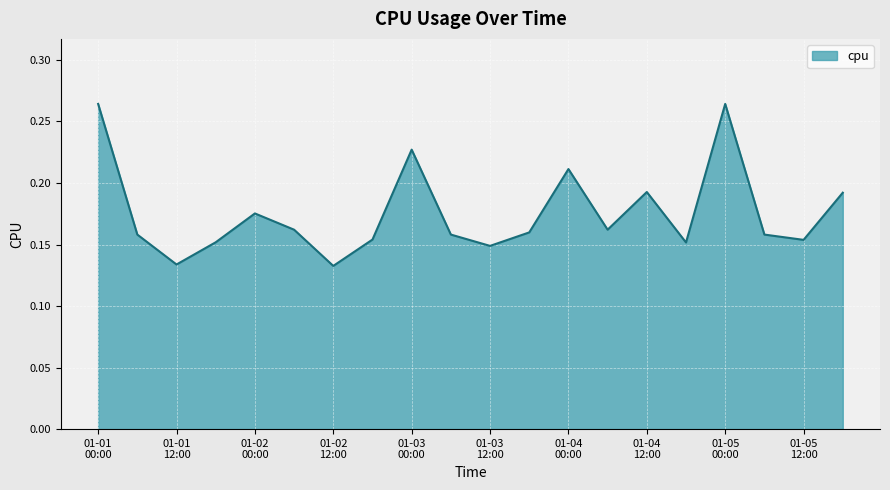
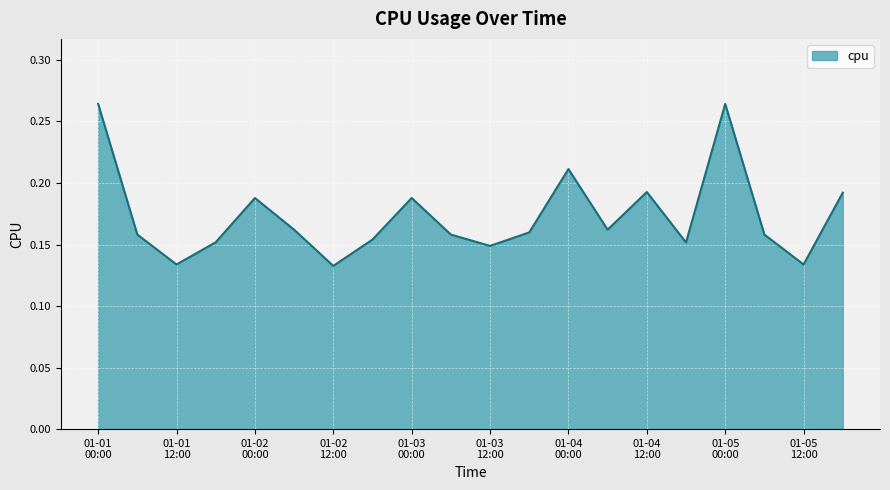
01-02 00:00: 0.175 -> 0.188
01-03 00:00: 0.227 -> 0.188
01-05 12:00: 0.154 -> 0.134
